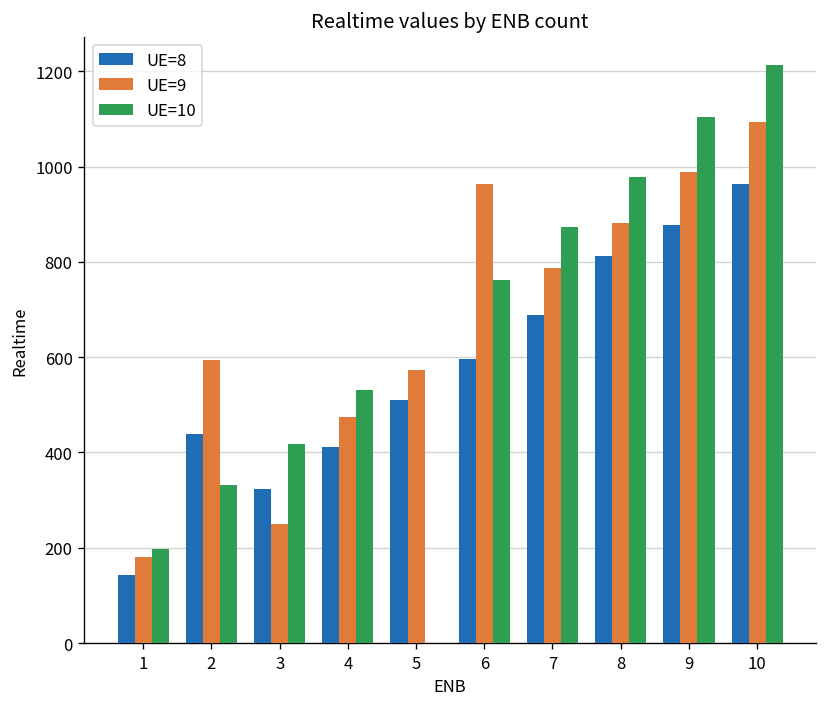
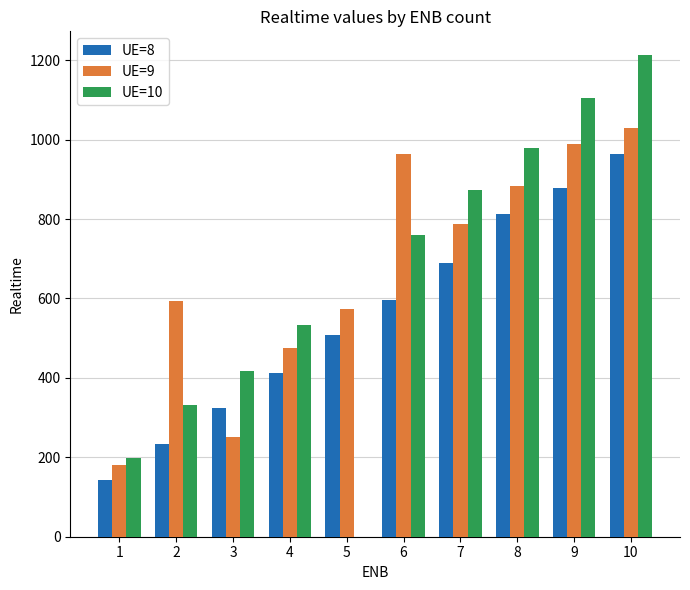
UE=8, 2: 440 -> 230
UE=9, 10: 1090 -> 1030
